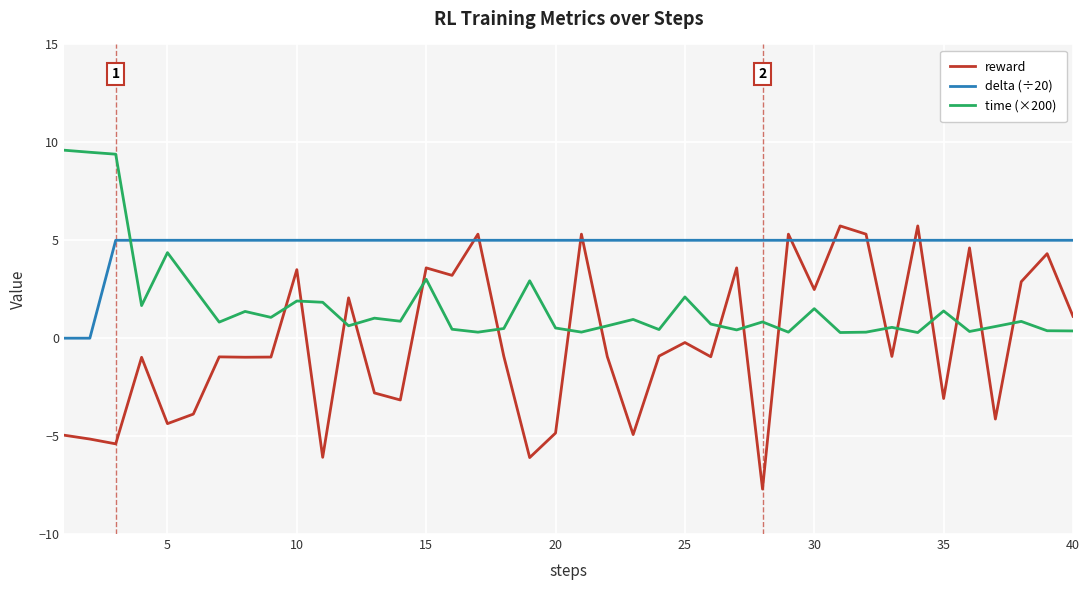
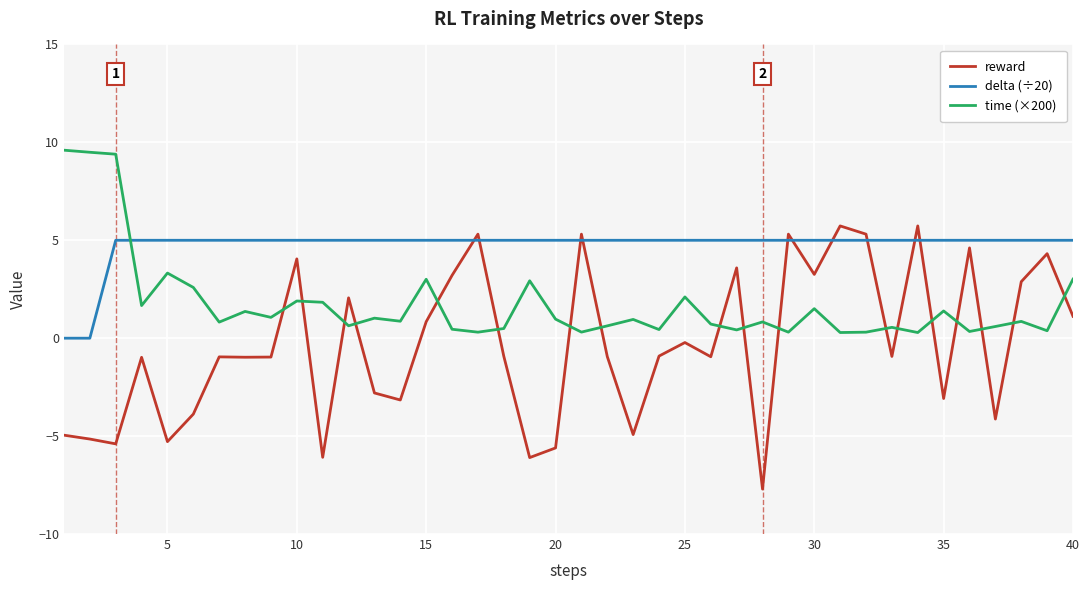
reward, 5: -4.4 -> -5.3
time (×200), 5: 4.4 -> 3.3
reward, 10: 3.5 -> 4.1
reward, 15: 3.6 -> 0.8
reward, 20: -4.8 -> -5.6
time (×200), 20: 0.5 -> 1.0
reward, 30: 2.5 -> 3.3
time (×200), 40: 0.4 -> 3.0
